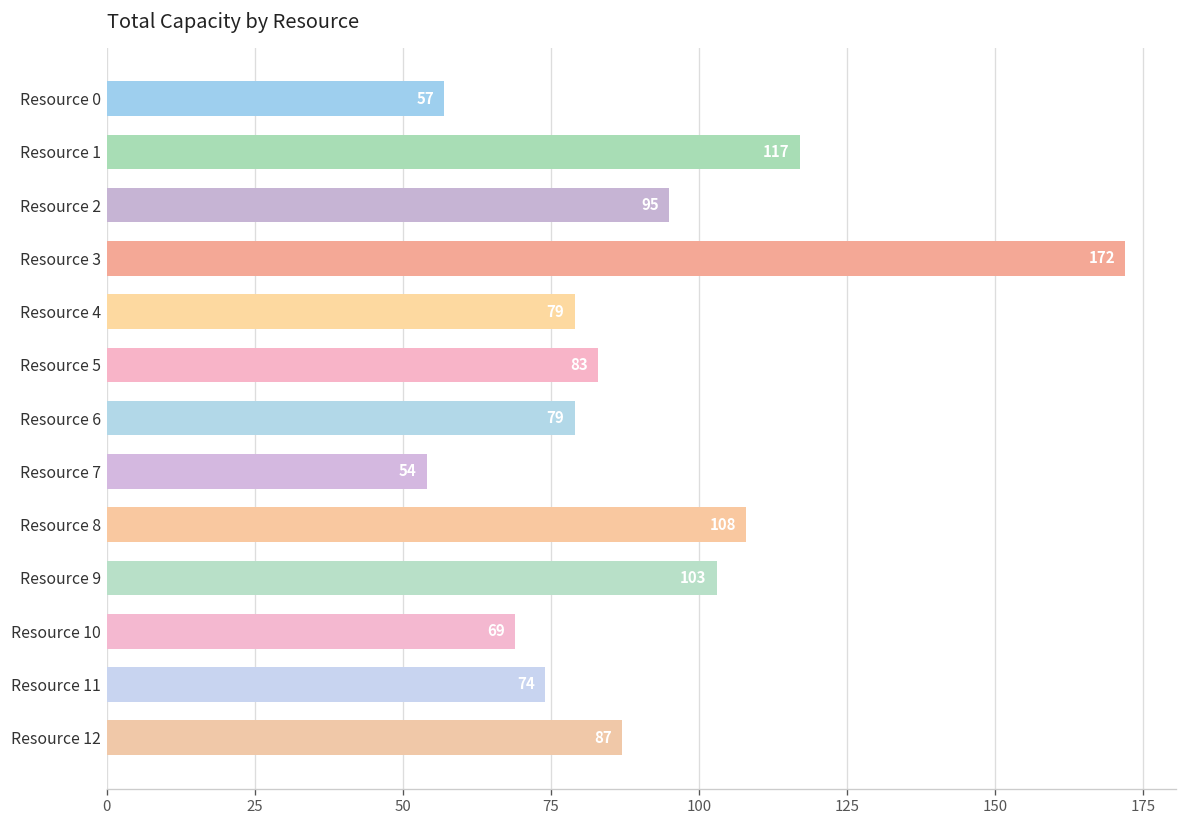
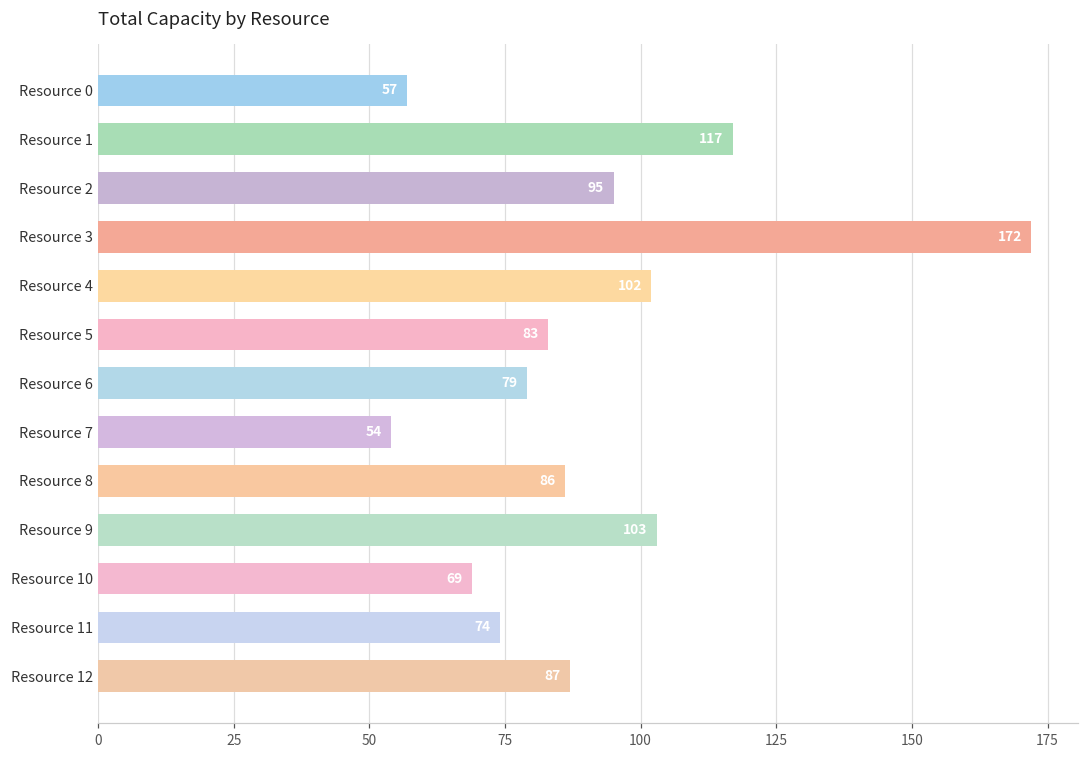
Resource 4: 79 -> 102
Resource 8: 108 -> 86
